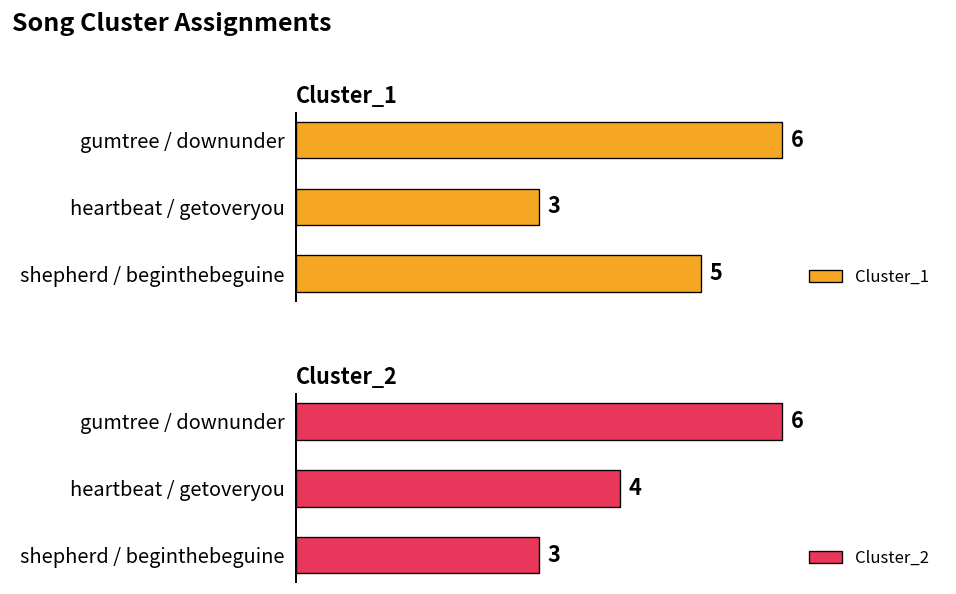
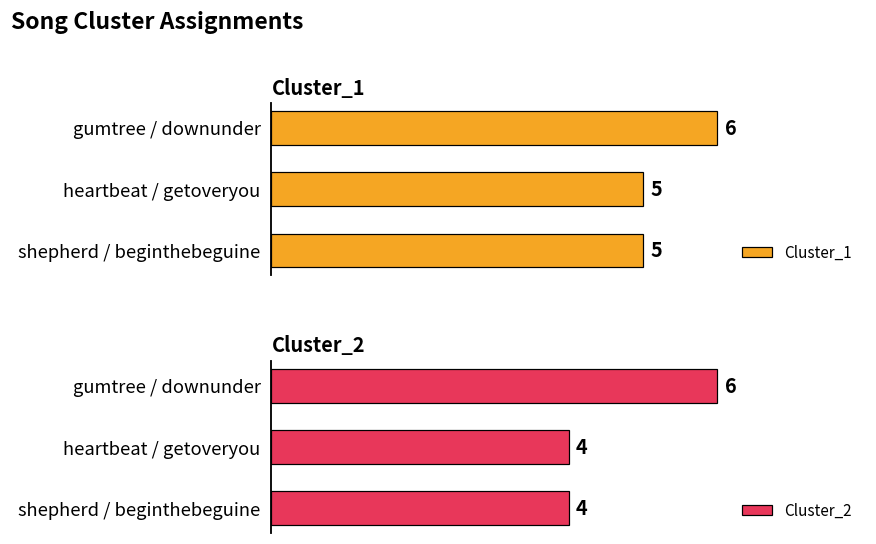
Cluster_1, heartbeat / getoveryou: 3 -> 5
Cluster_2, shepherd / beginthebeguine: 3 -> 4
